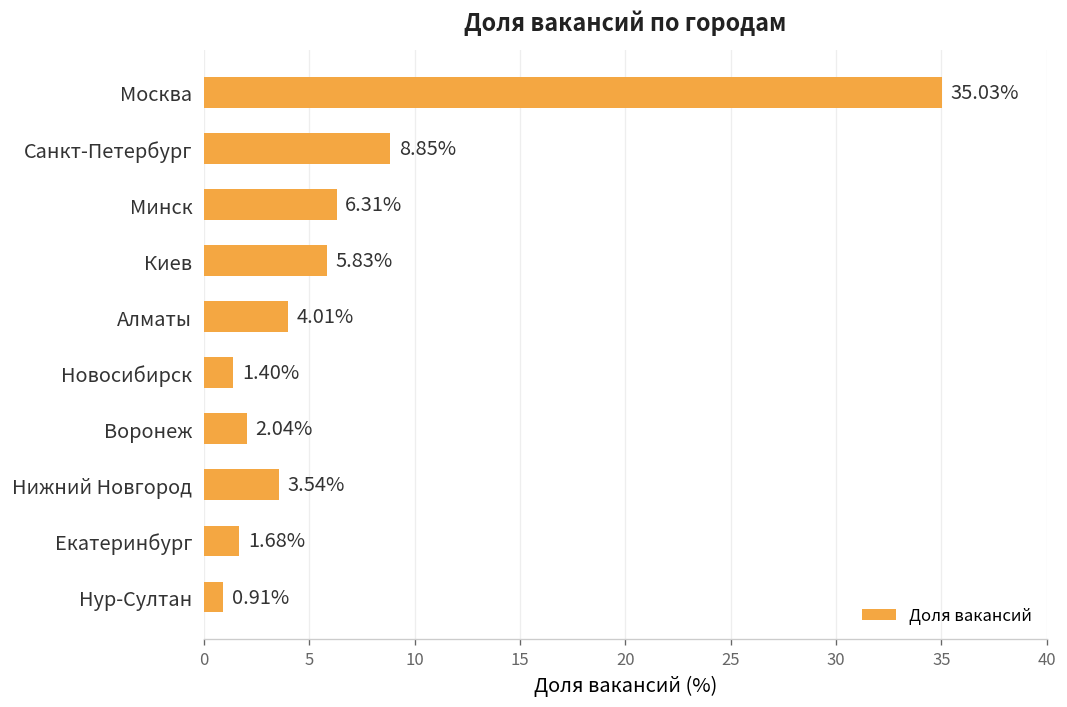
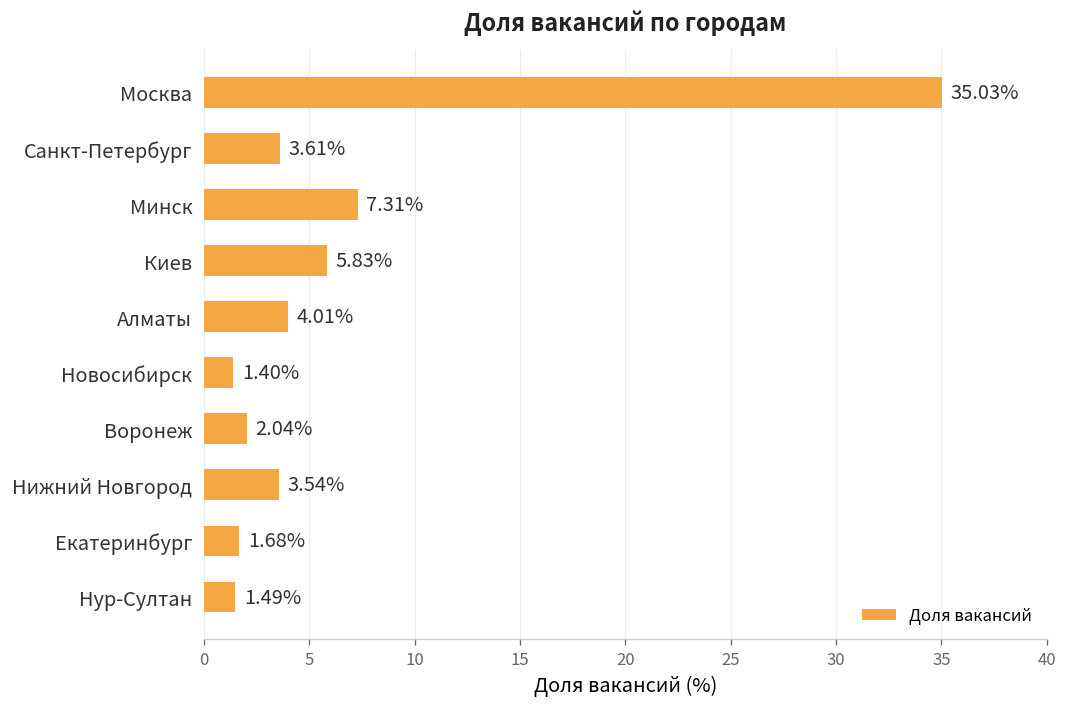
Санкт-Петербург: 8.85% -> 3.61%
Минск: 6.31% -> 7.31%
Нур-Султан: 0.91% -> 1.49%
